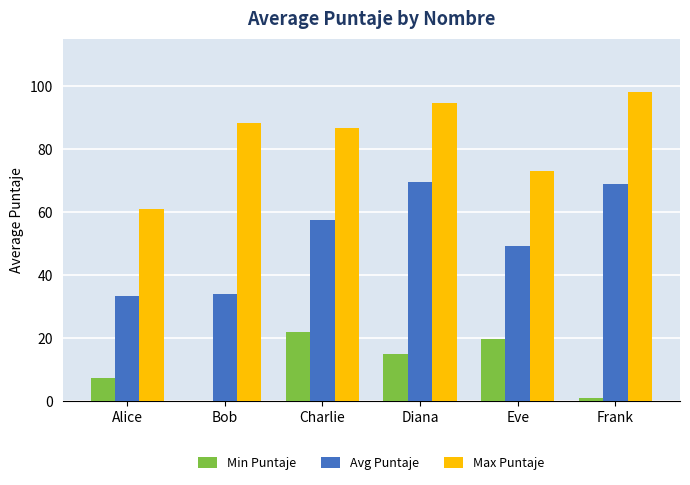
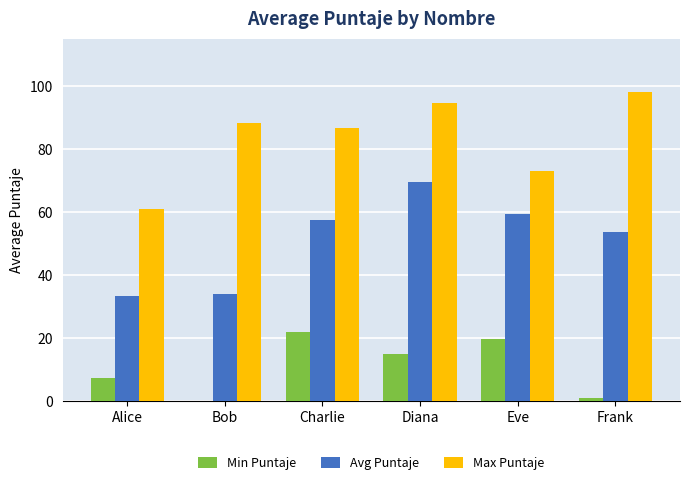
Avg Puntaje, Eve: 49 -> 59
Avg Puntaje, Frank: 69 -> 54
